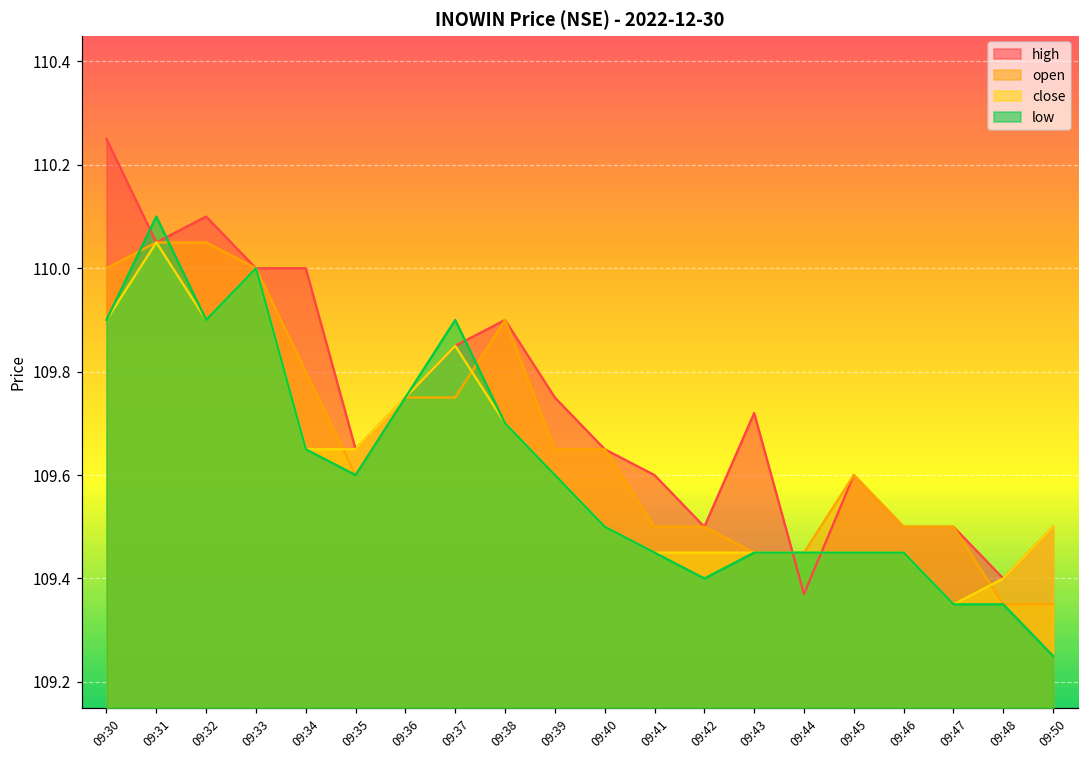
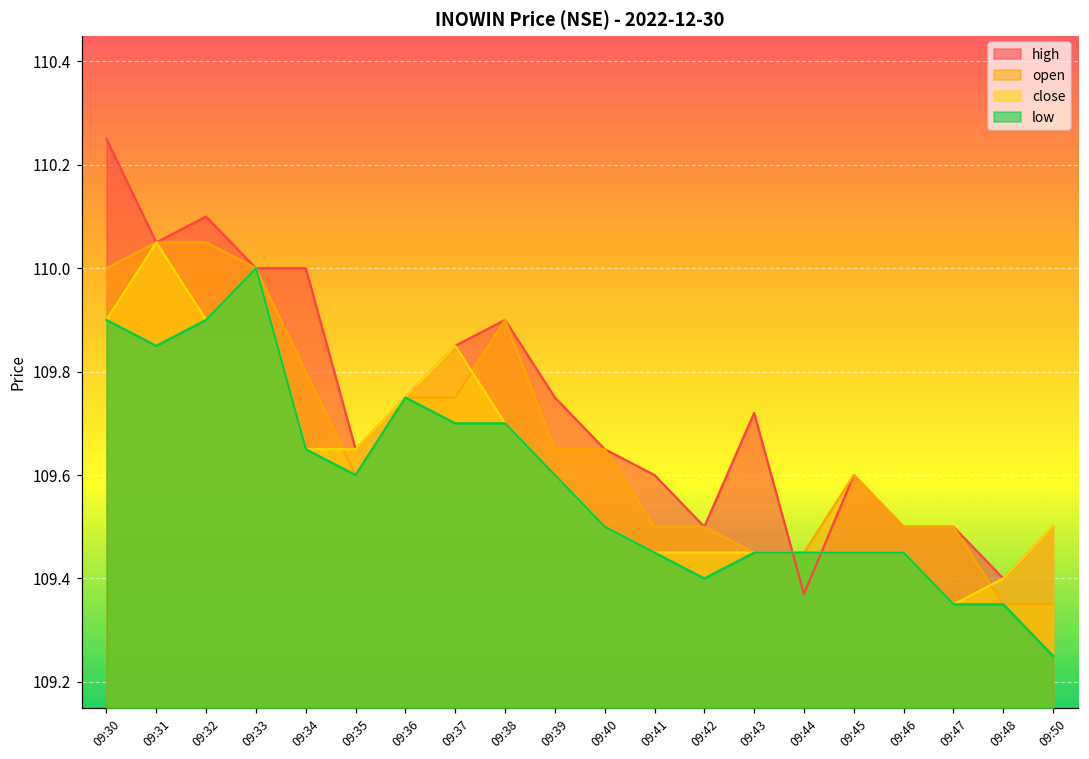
low, 09:31: 110.10 -> 109.85
low, 09:37: 109.9 -> 109.7
